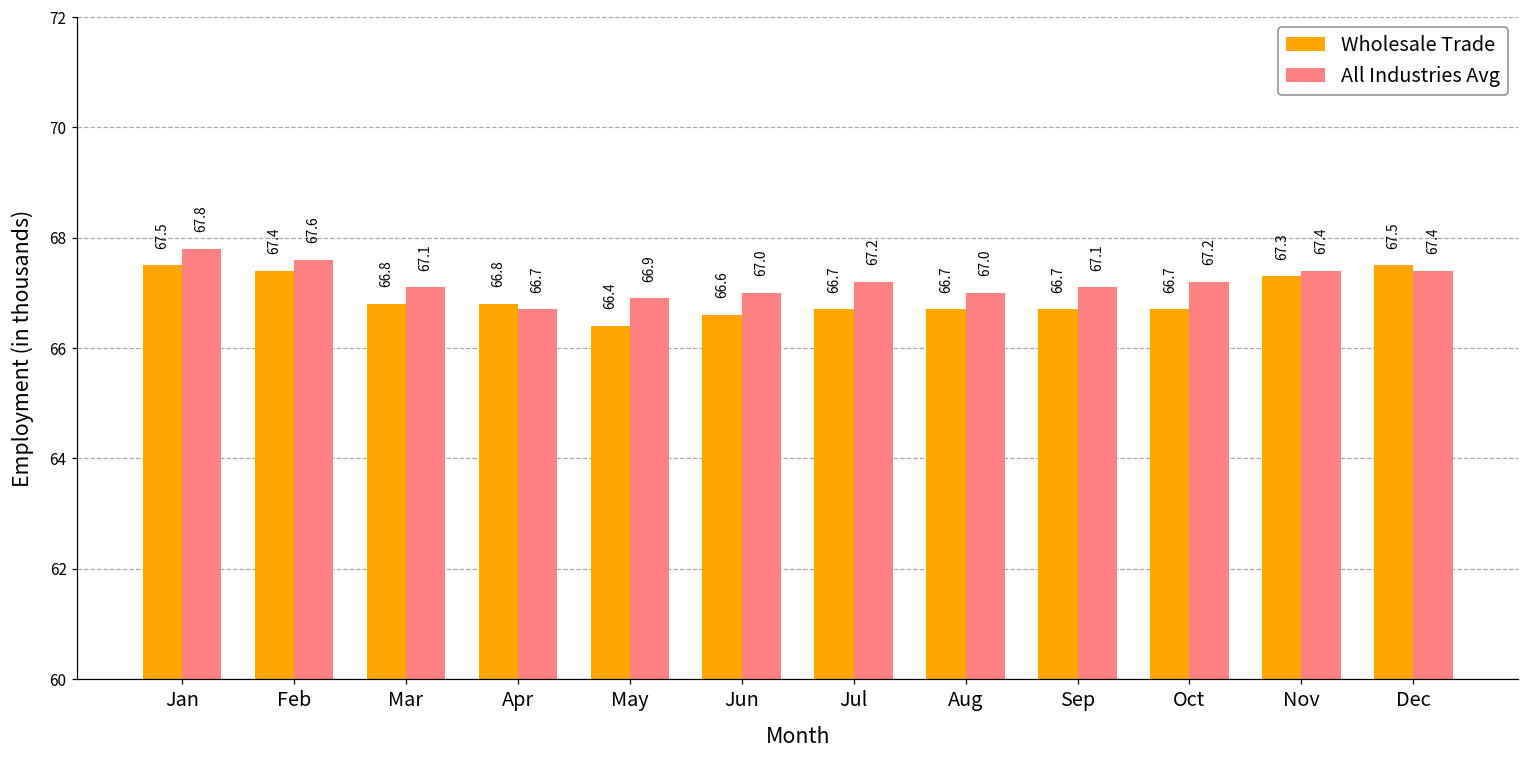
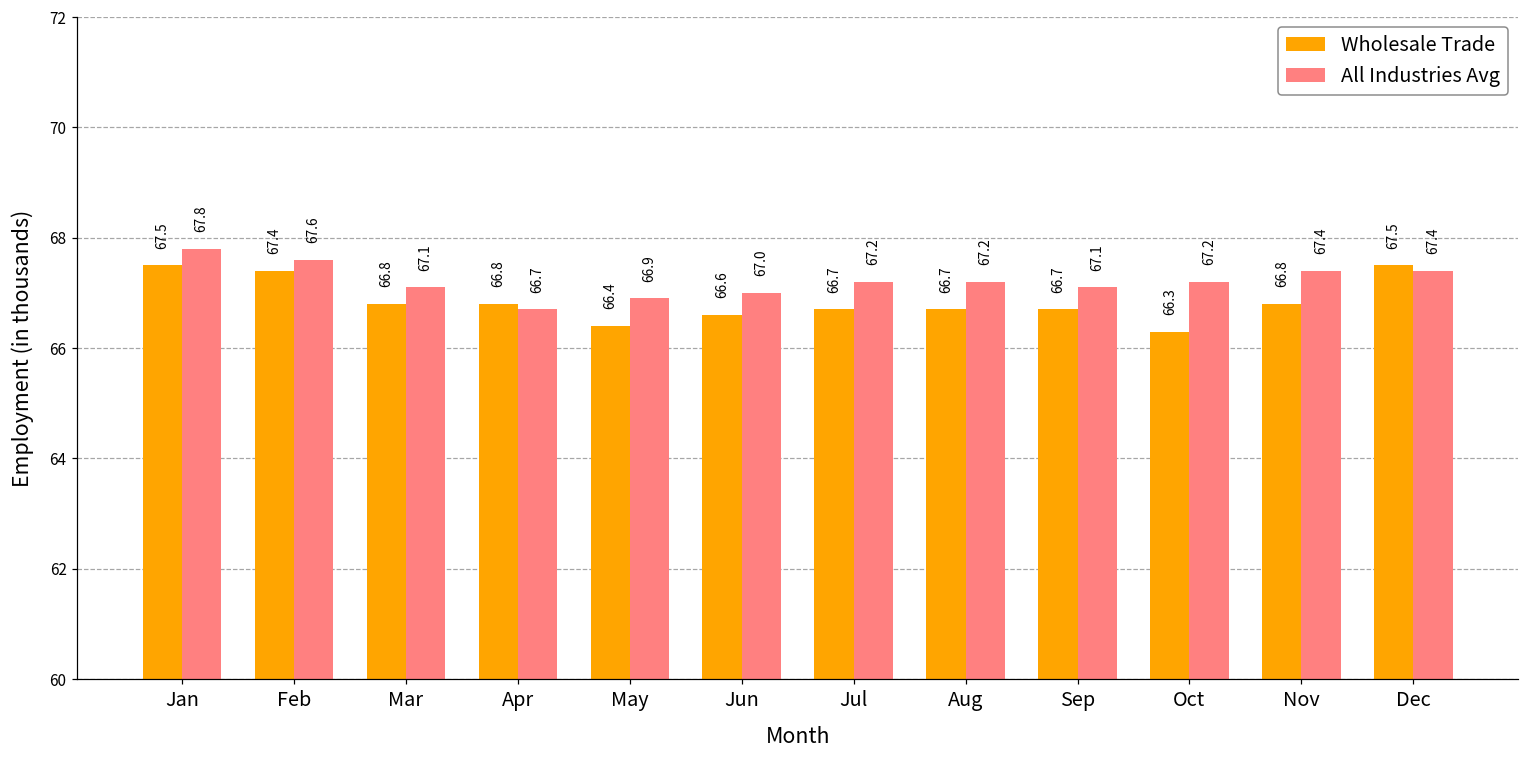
All Industries Avg, Aug: 67.0 -> 67.2
Wholesale Trade, Oct: 66.7 -> 66.3
Wholesale Trade, Nov: 67.3 -> 66.8
